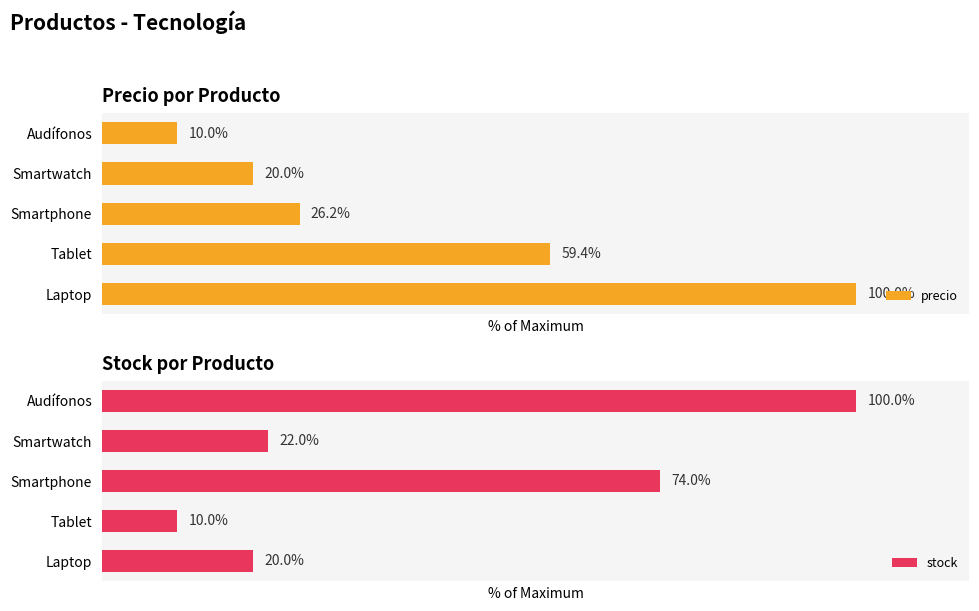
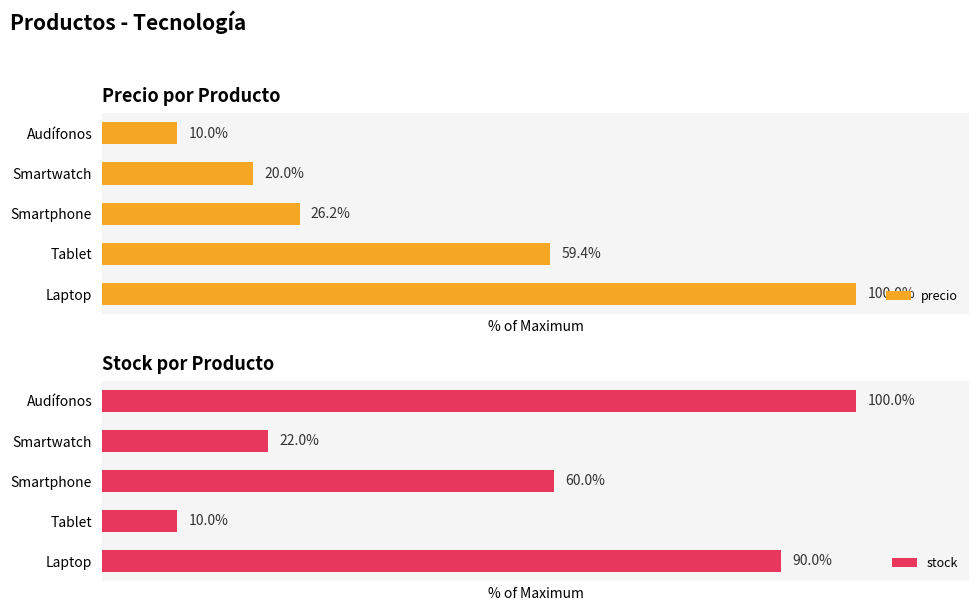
Stock por Producto, Smartphone: 74.0% -> 60.0%
Stock por Producto, Laptop: 20.0% -> 90.0%
